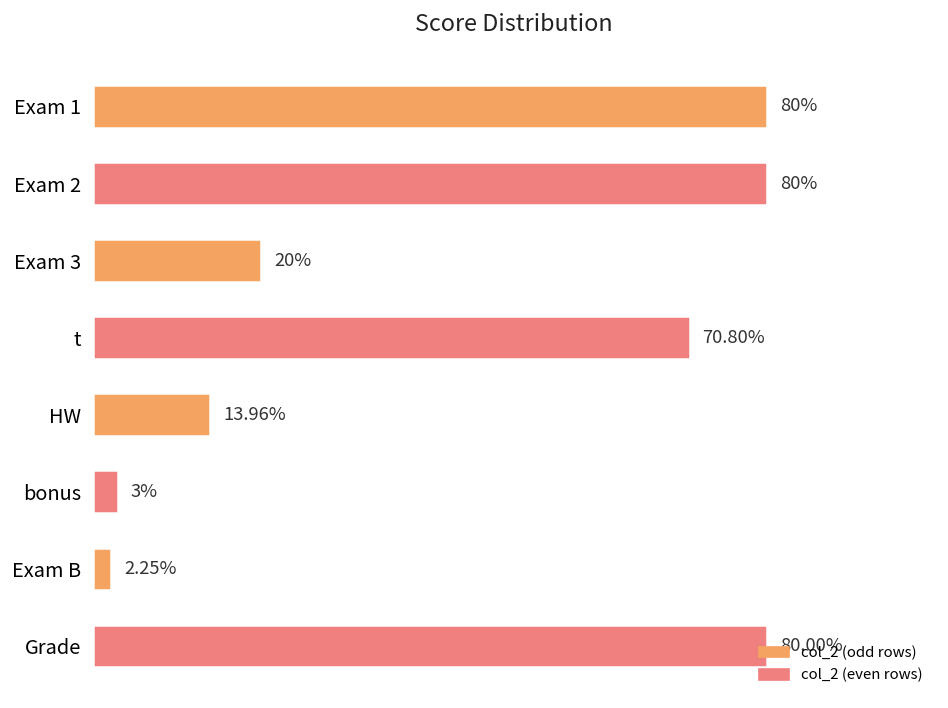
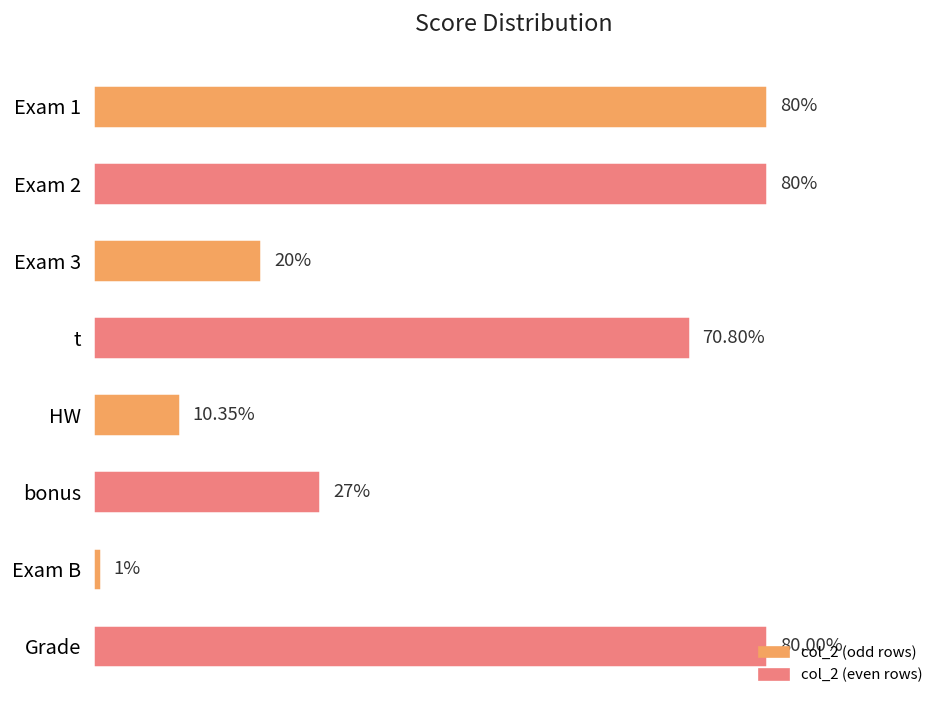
HW: 13.96% -> 10.35%
bonus: 3% -> 27%
Exam B: 2.25% -> 1%
